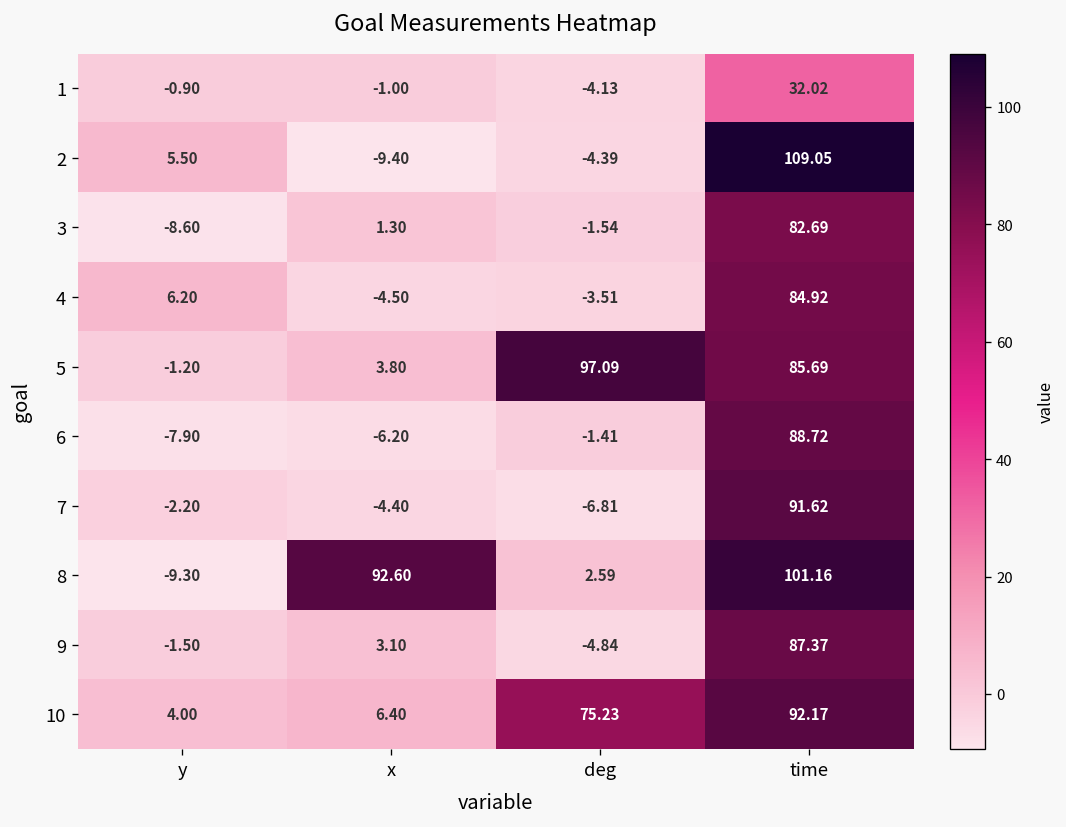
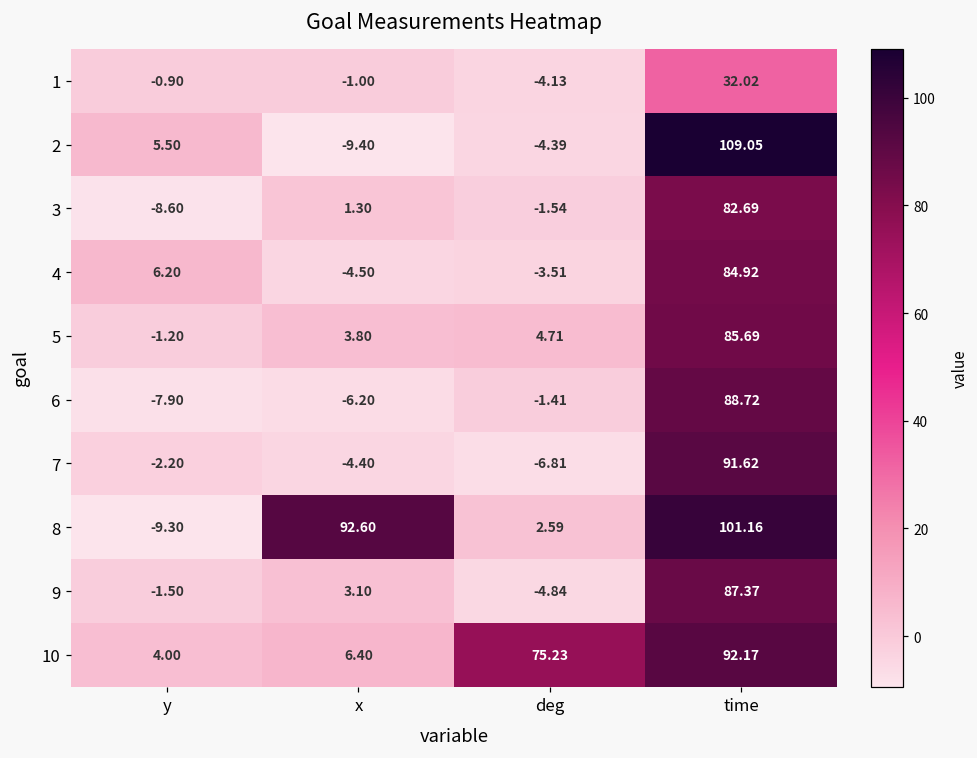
5, deg: 97.09 -> 4.71
